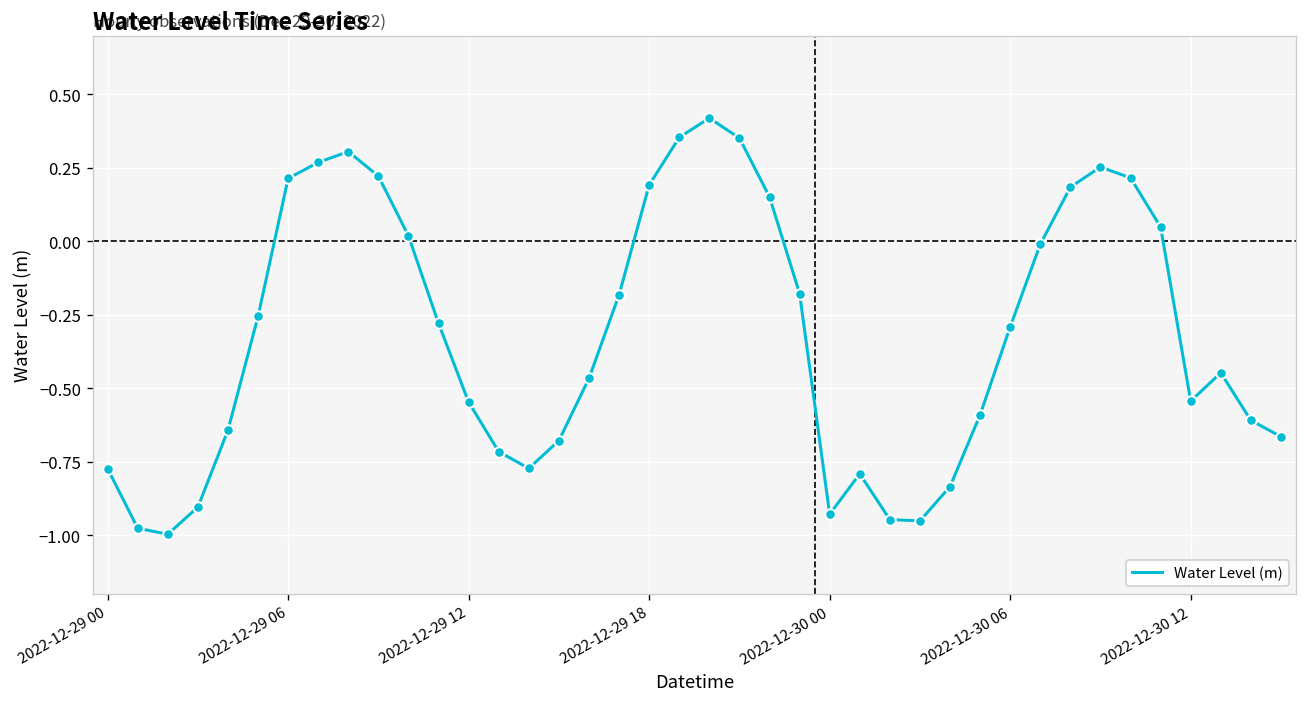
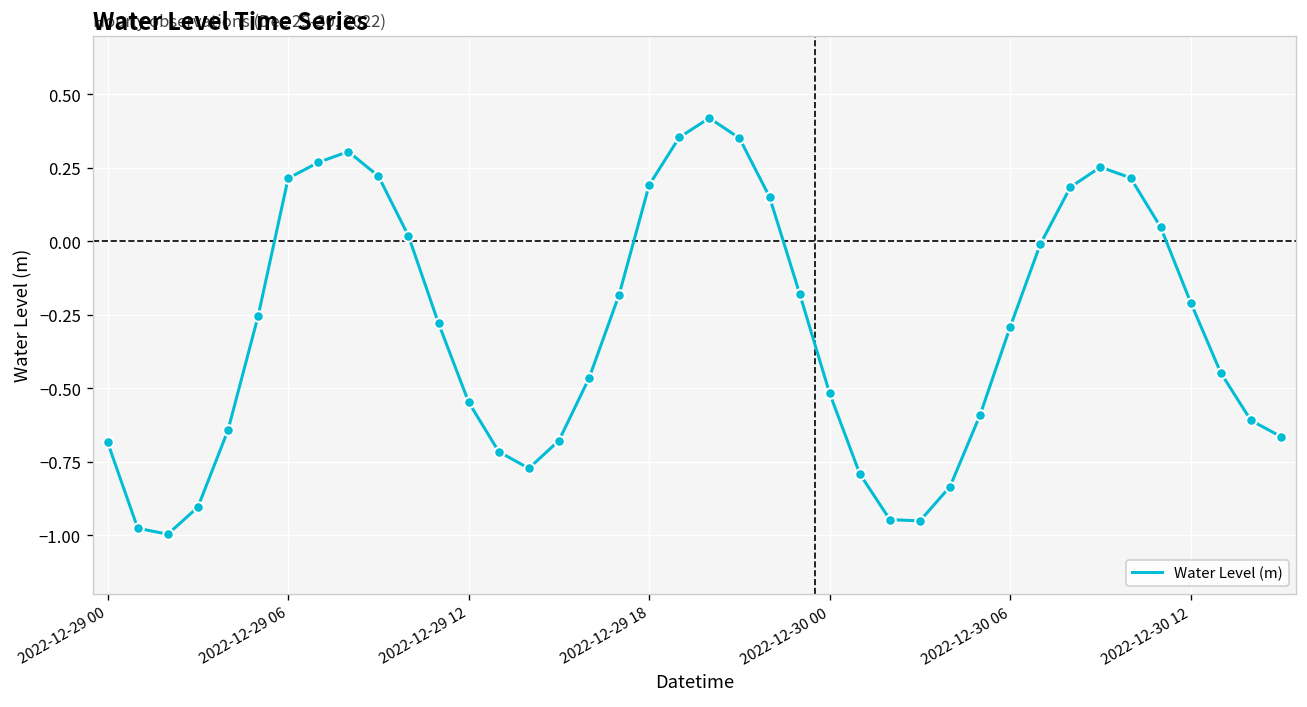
2022-12-29 00: -0.77 -> -0.68
2022-12-30 00: -0.93 -> -0.52
2022-12-30 12: -0.54 -> -0.21
